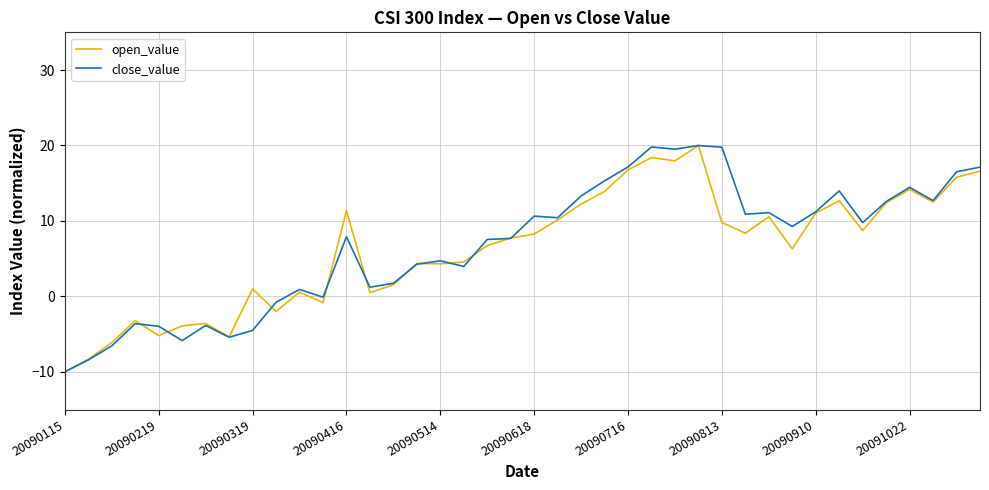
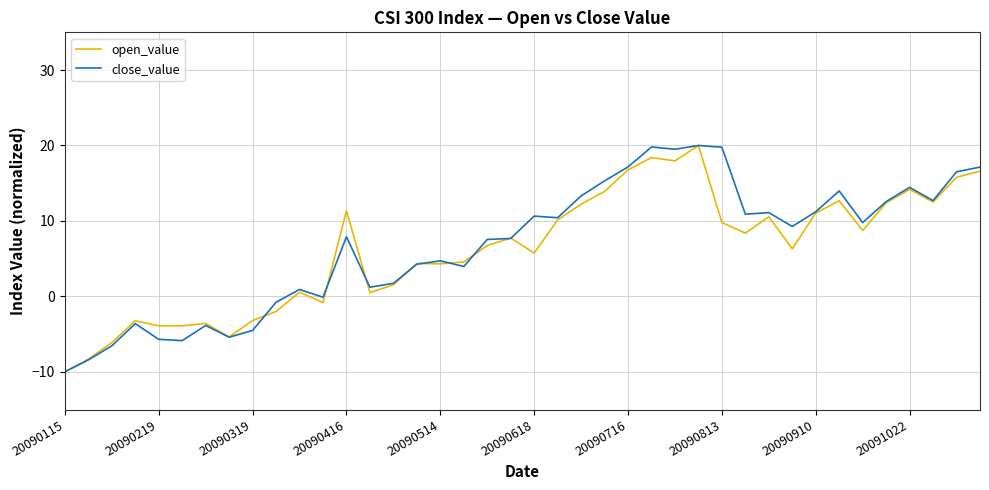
open_value, 20090219: -5 -> -4
close_value, 20090219: -4 -> -6
open_value, 20090319: 1 -> -3
open_value, 20090618: 8 -> 6
